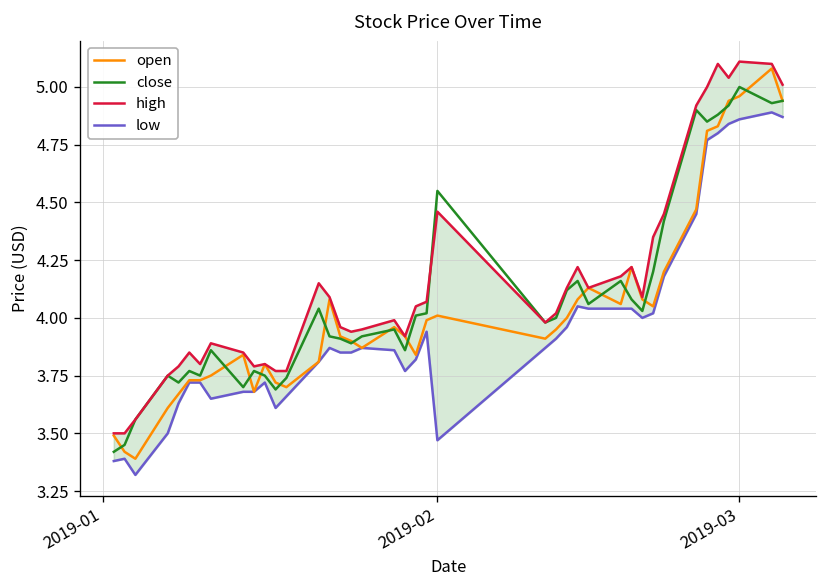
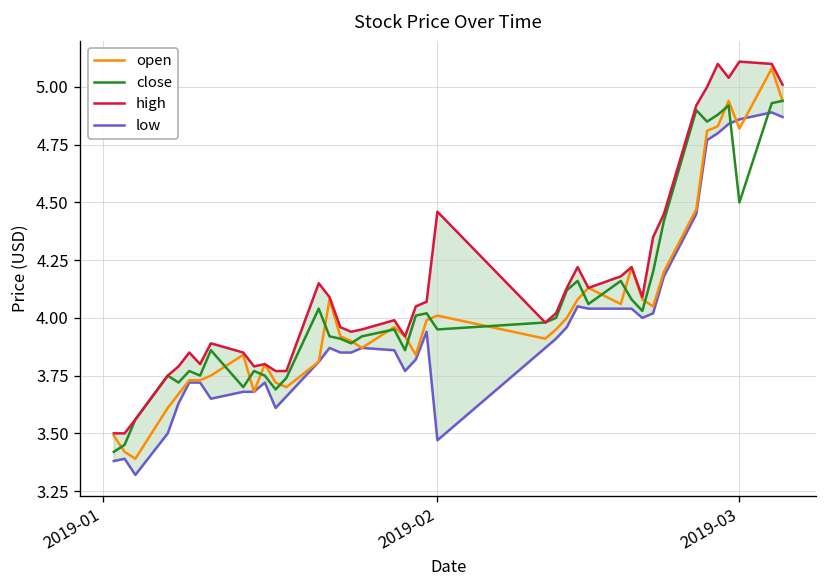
close, 2019-02: 4.55 -> 3.95
open, 2019-03: 4.96 -> 4.82
close, 2019-03: 5.0 -> 4.5
